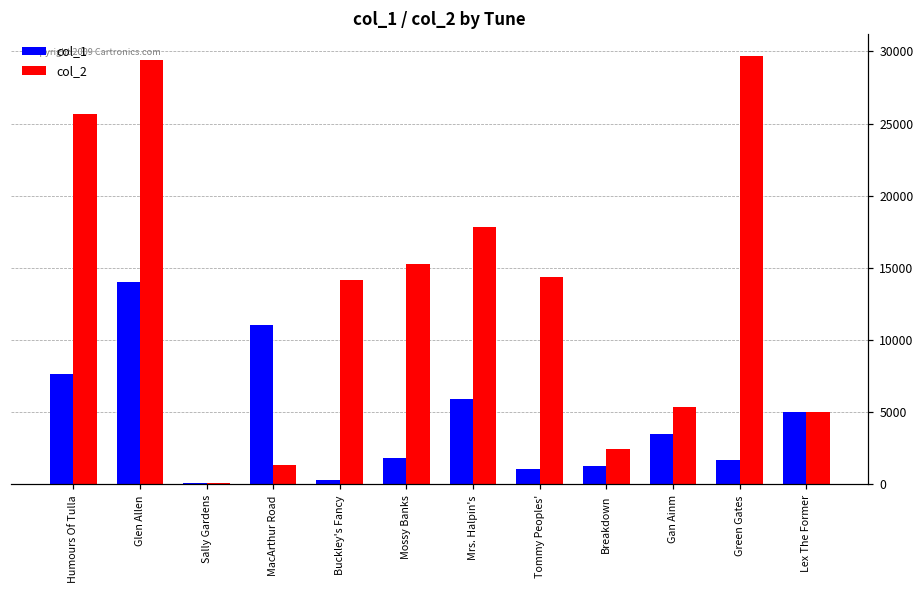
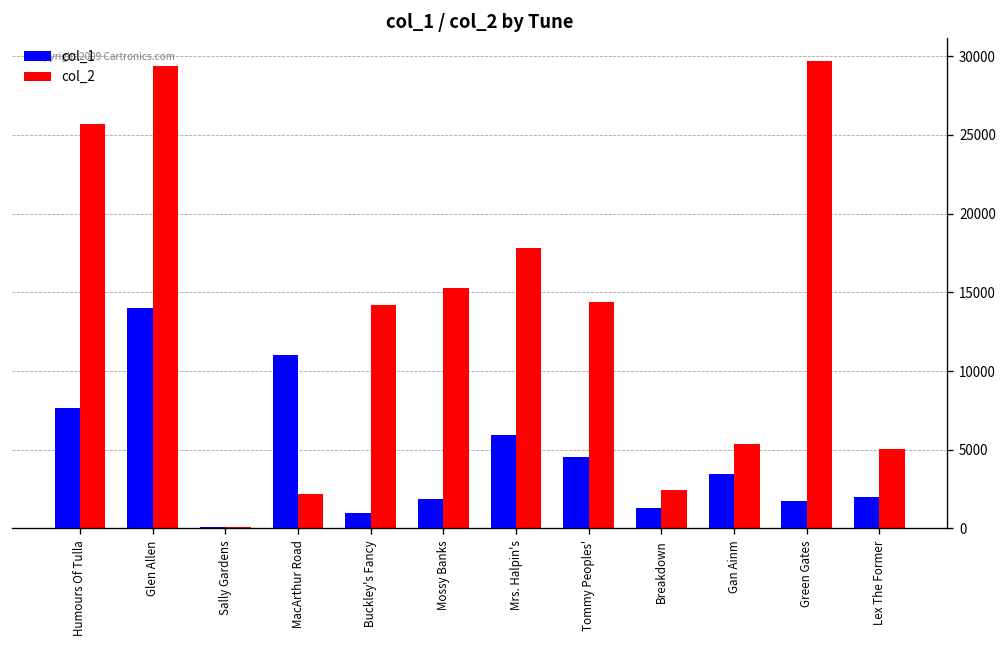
col_2, MacArthur Road: 1300 -> 2200
col_1, Buckley's Fancy: 300 -> 1000
col_1, Tommy Peoples': 1100 -> 4600
col_1, Lex The Former: 5000 -> 2000
